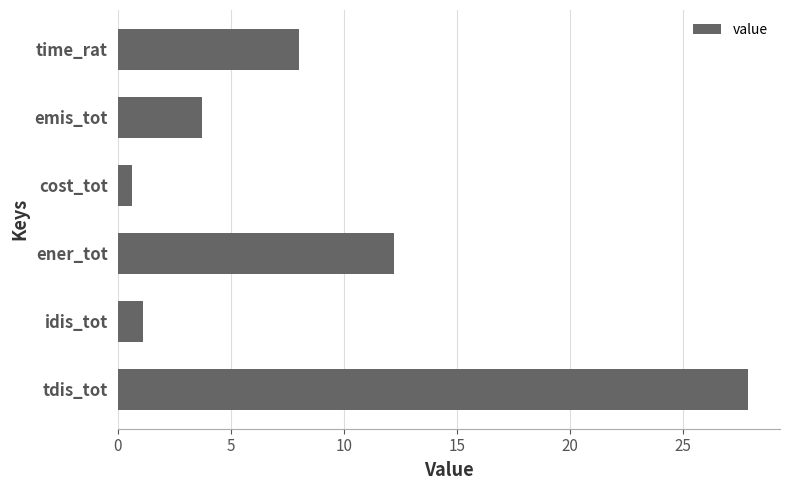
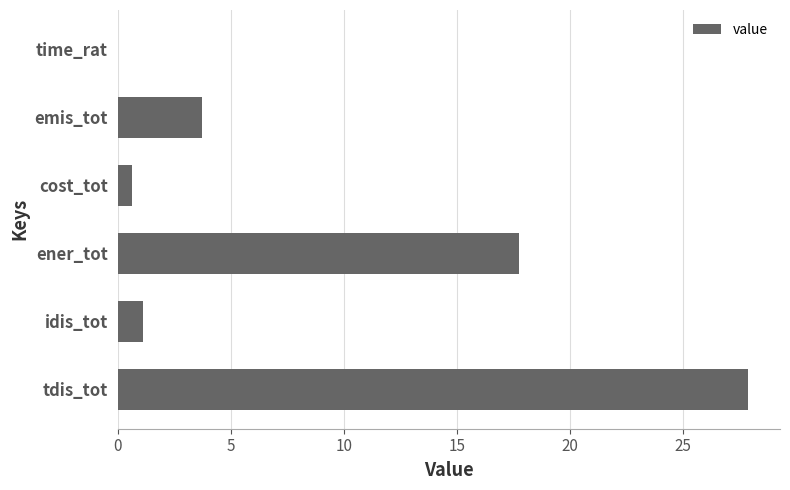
time_rat: 8 -> 0
ener_tot: 12.2 -> 17.8
